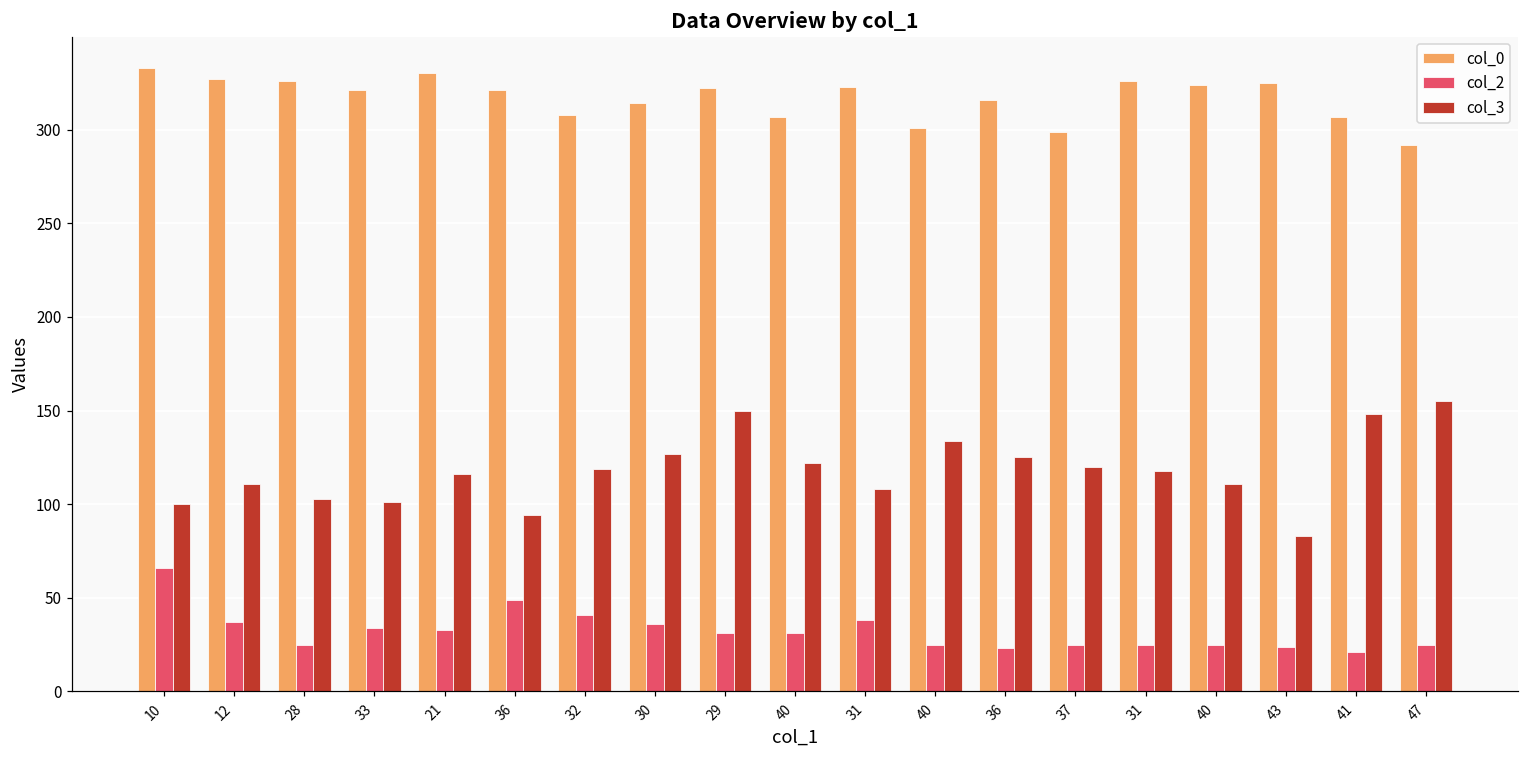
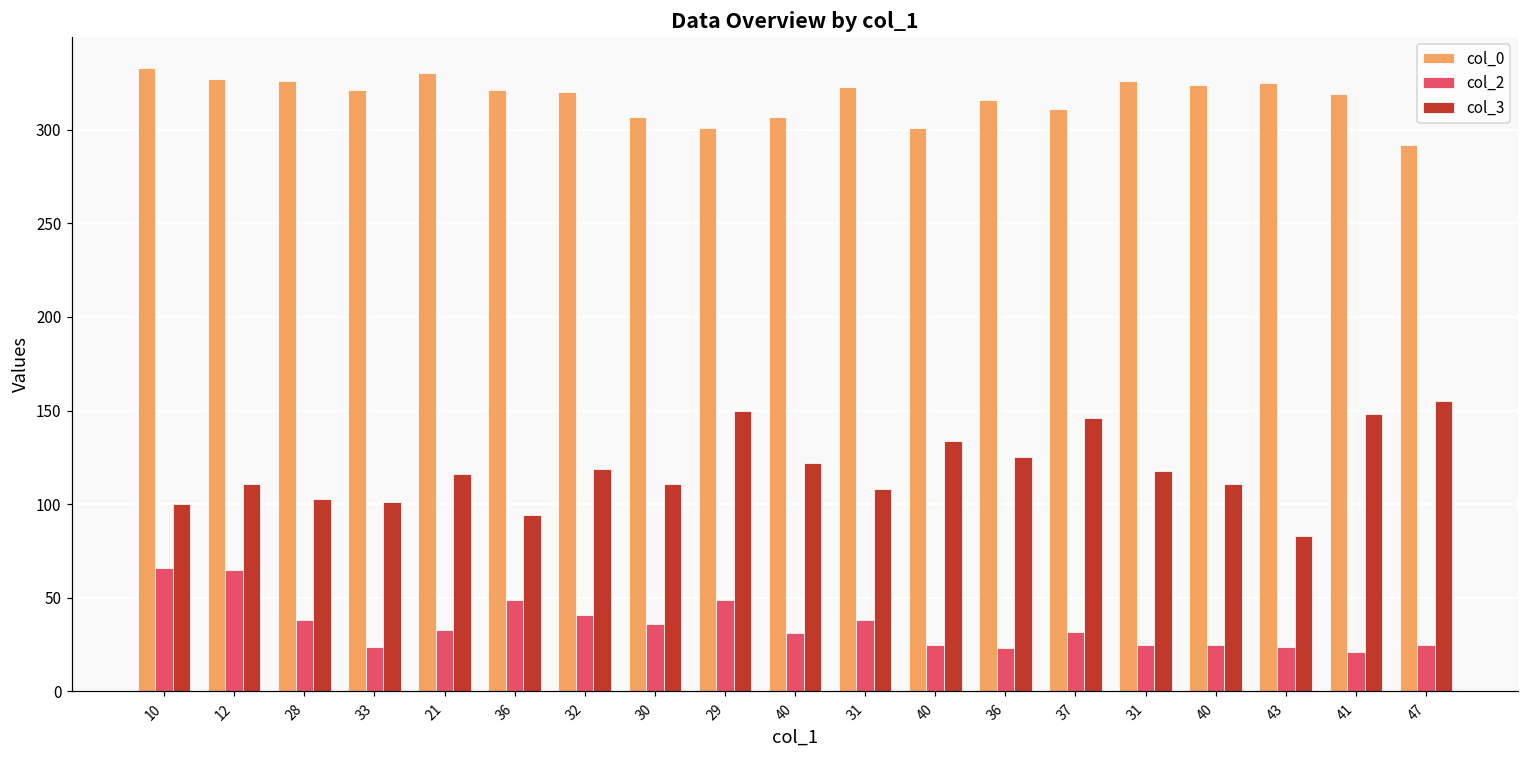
col_2, 12: 37 -> 65
col_2, 28: 25 -> 38
col_2, 33: 34 -> 24
col_0, 32: 308 -> 320
col_0, 30: 314 -> 307
col_3, 30: 127 -> 111
col_0, 29: 322 -> 301
col_2, 29: 31 -> 49
col_0, 37: 299 -> 311
col_2, 37: 25 -> 32
col_3, 37: 120 -> 146
col_0, 41: 307 -> 319
